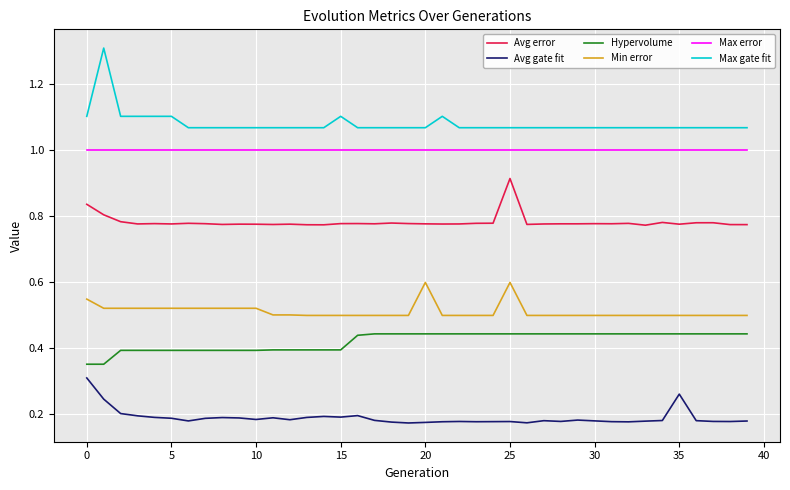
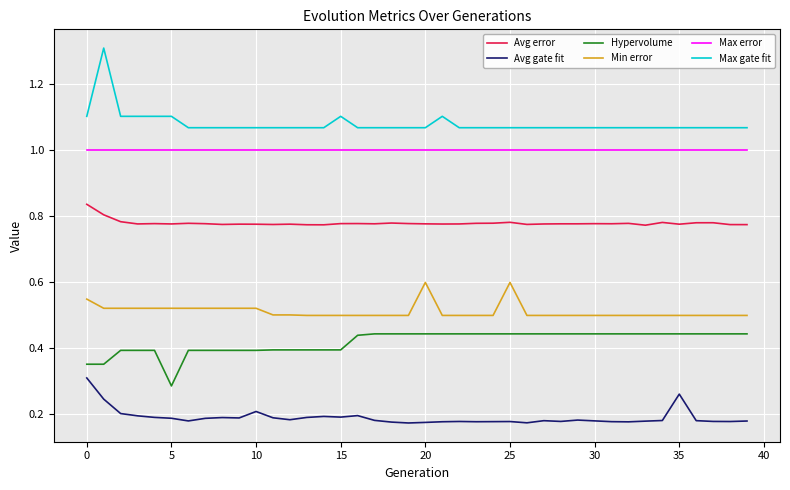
Hypervolume, 5: 0.39 -> 0.29
Avg gate fit, 10: 0.18 -> 0.21
Avg error, 25: 0.91 -> 0.78
